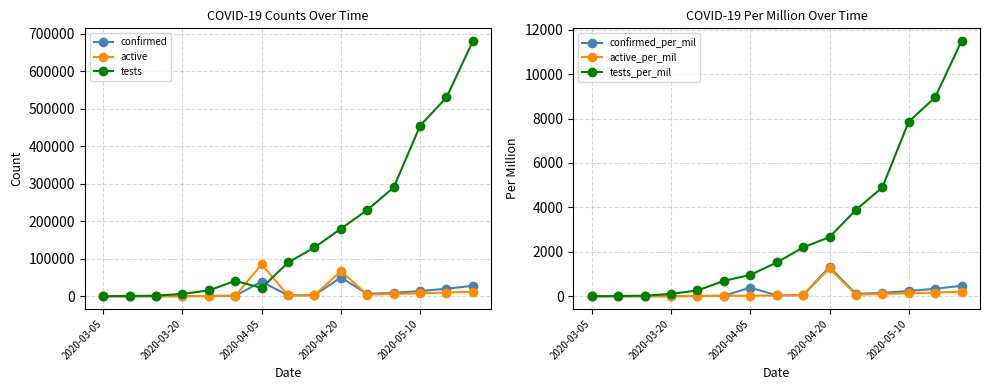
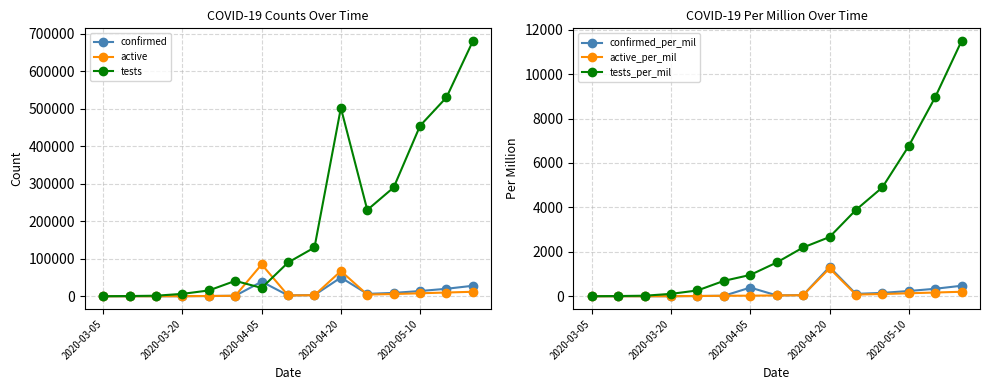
COVID-19 Counts Over Time, tests, 2020-04-20: 180000 -> 500000
COVID-19 Per Million Over Time, tests_per_mil, 2020-05-10: 7900 -> 6800
